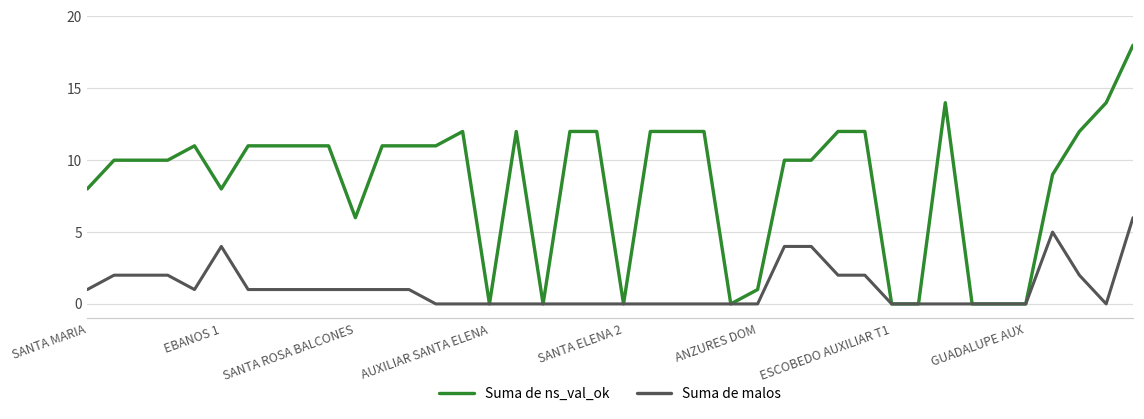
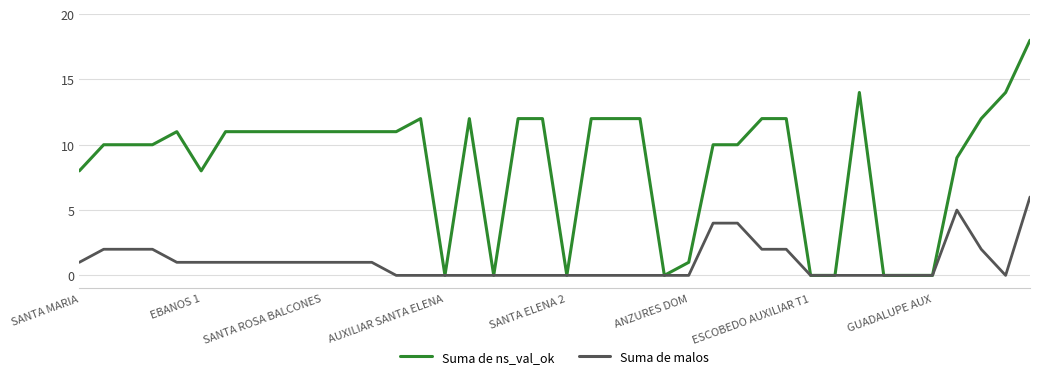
Suma de malos, EBANOS 1: 4 -> 1
Suma de ns_val_ok, SANTA ROSA BALCONES: 6 -> 11
